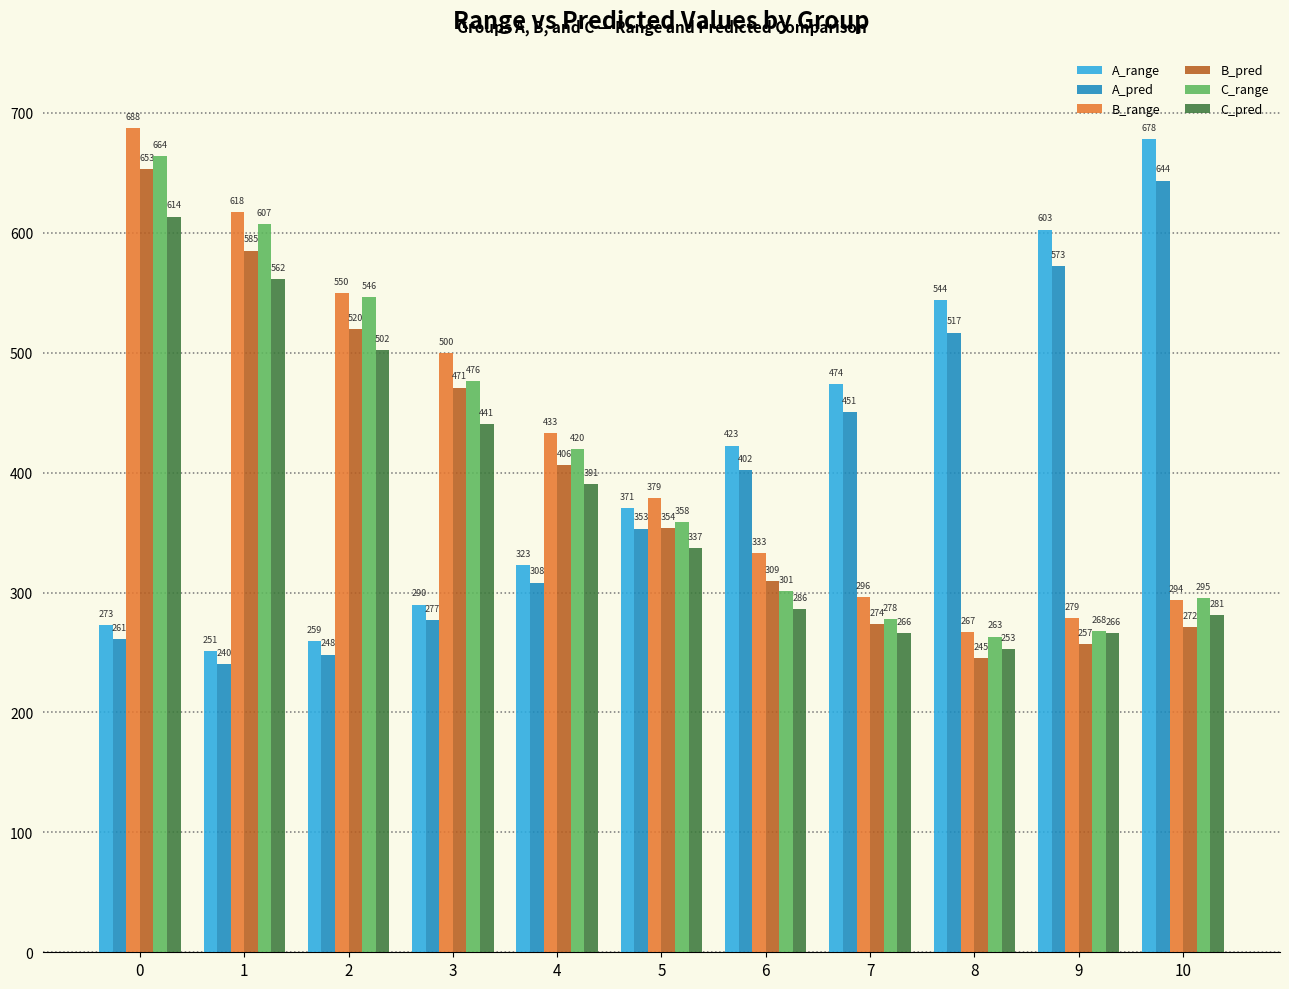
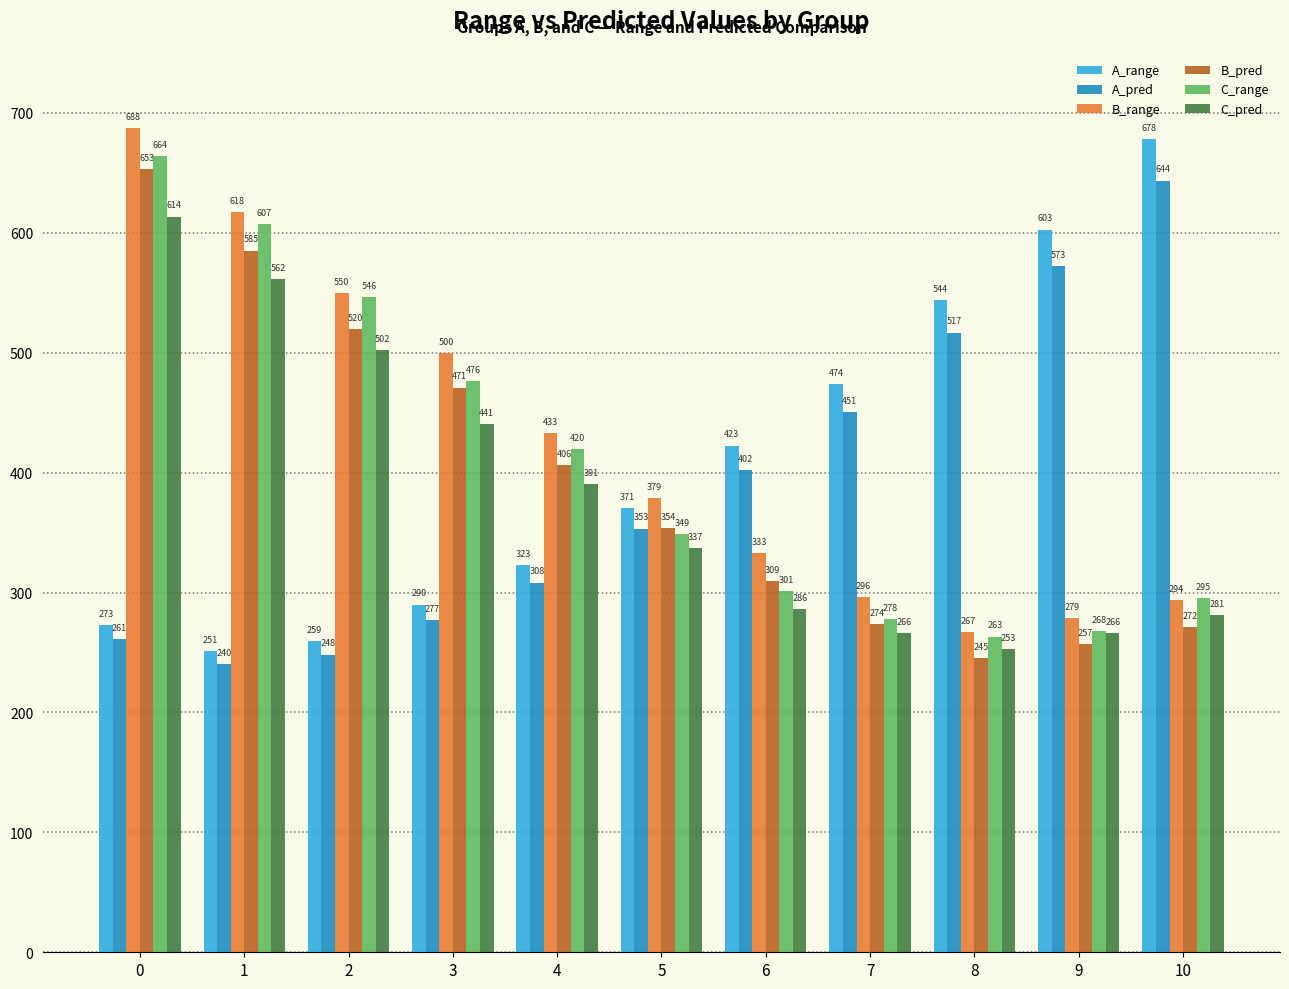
C_range, 5: 358 -> 349
